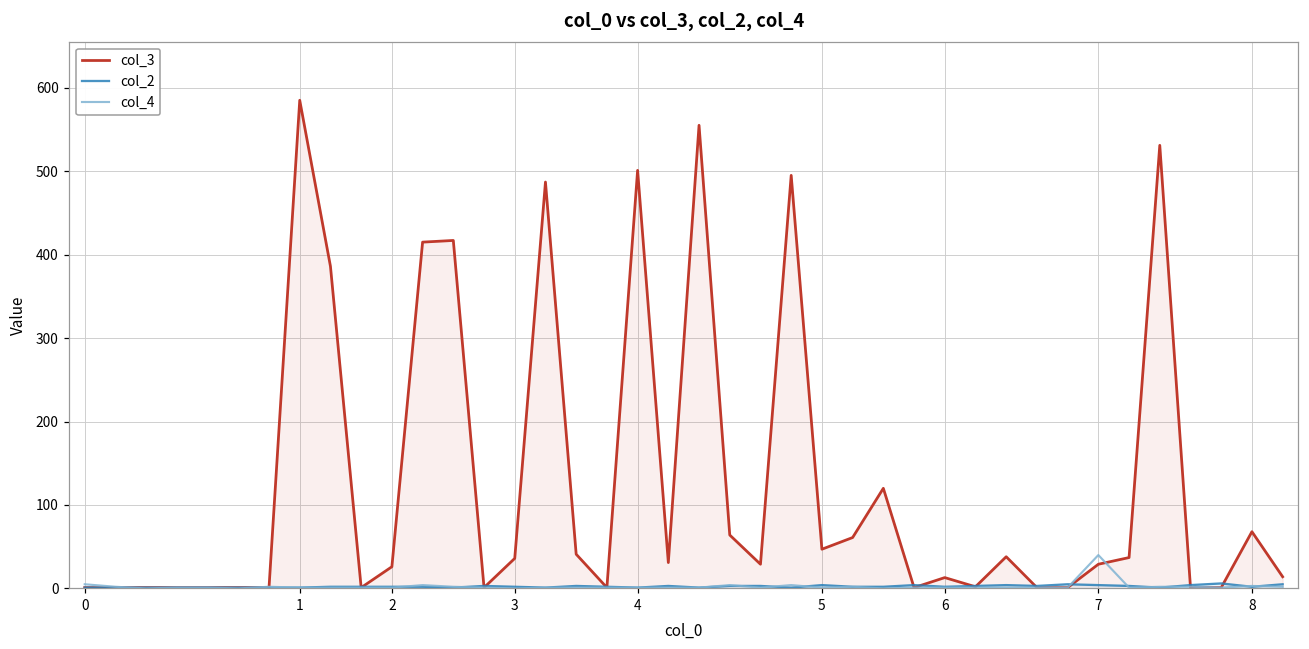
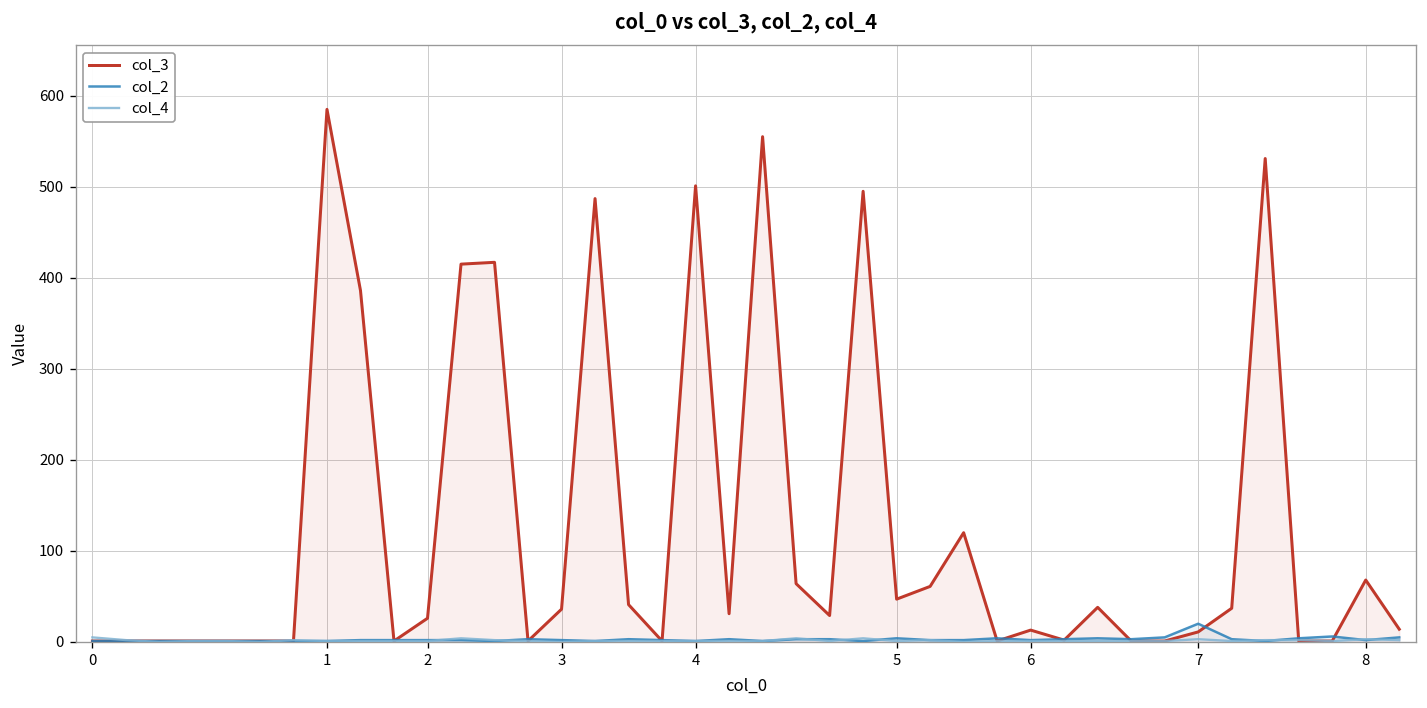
col_3, 7: 30 -> 10
col_2, 7: 0 -> 20
col_4, 7: 40 -> 0
